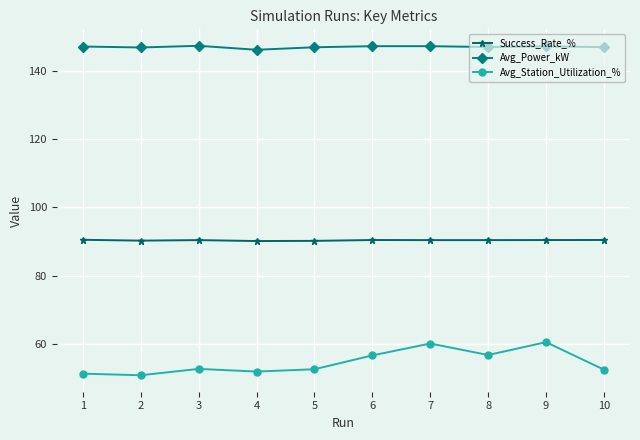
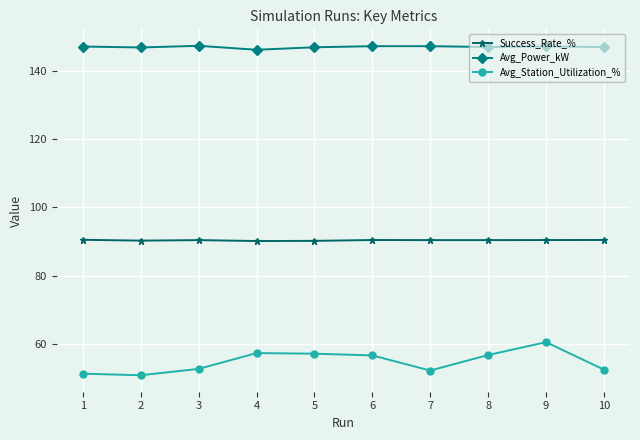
Avg_Station_Utilization_%, 4: 52 -> 57
Avg_Station_Utilization_%, 5: 53 -> 57
Avg_Station_Utilization_%, 7: 60 -> 52
